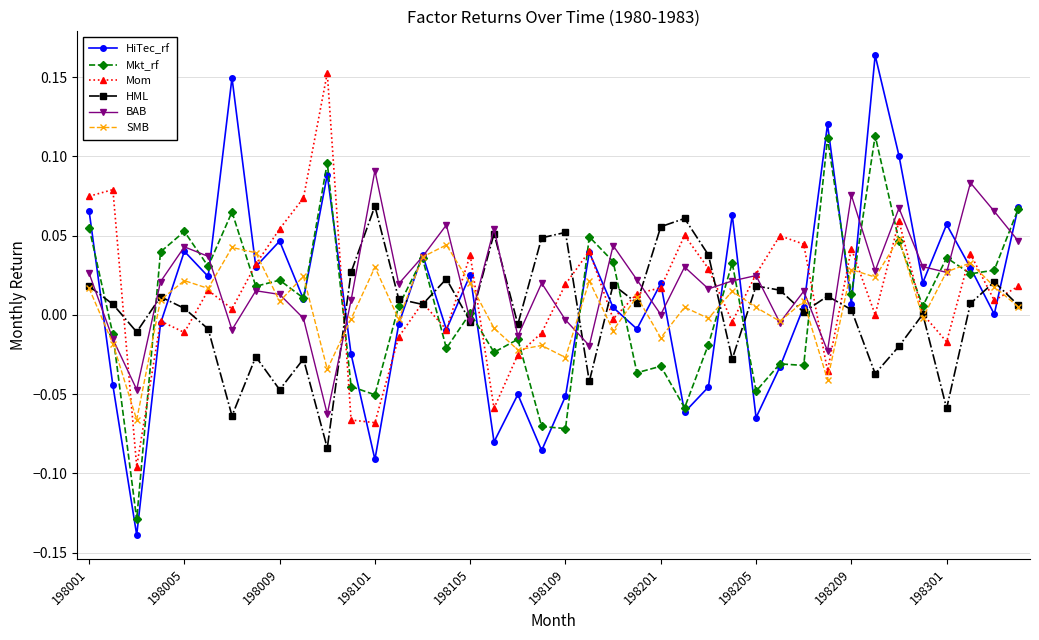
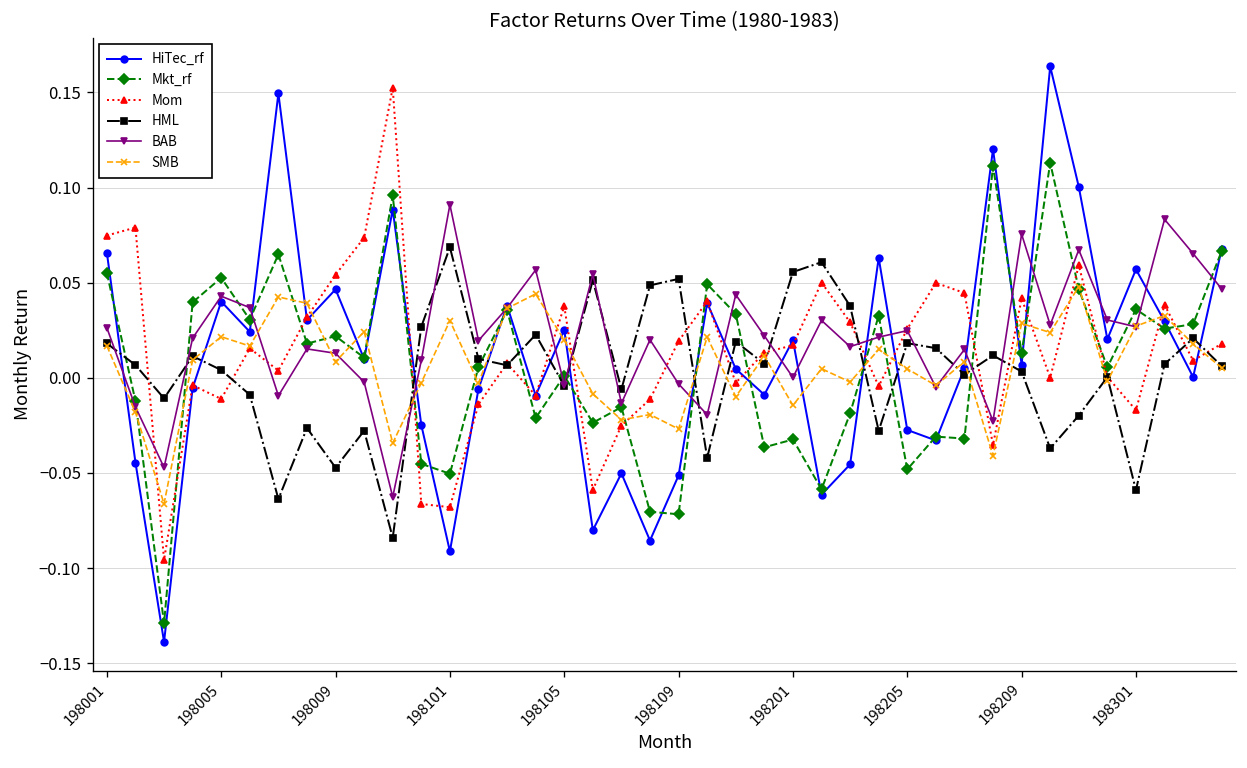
HiTec_rf, 198205: -0.065 -> -0.027
